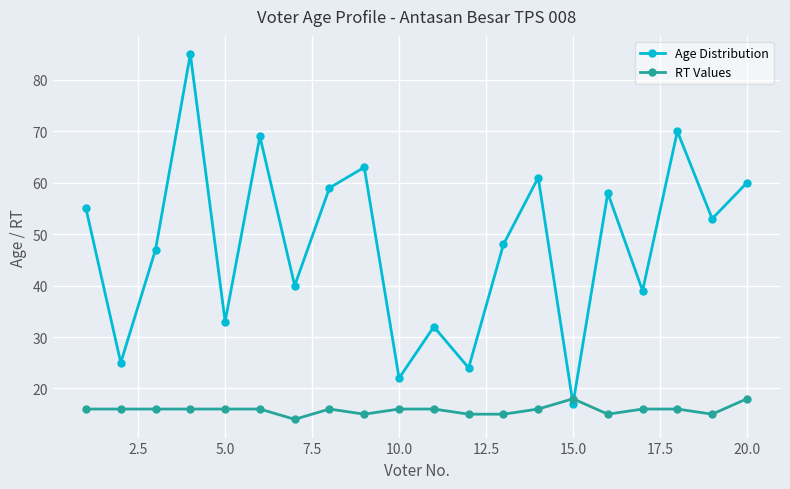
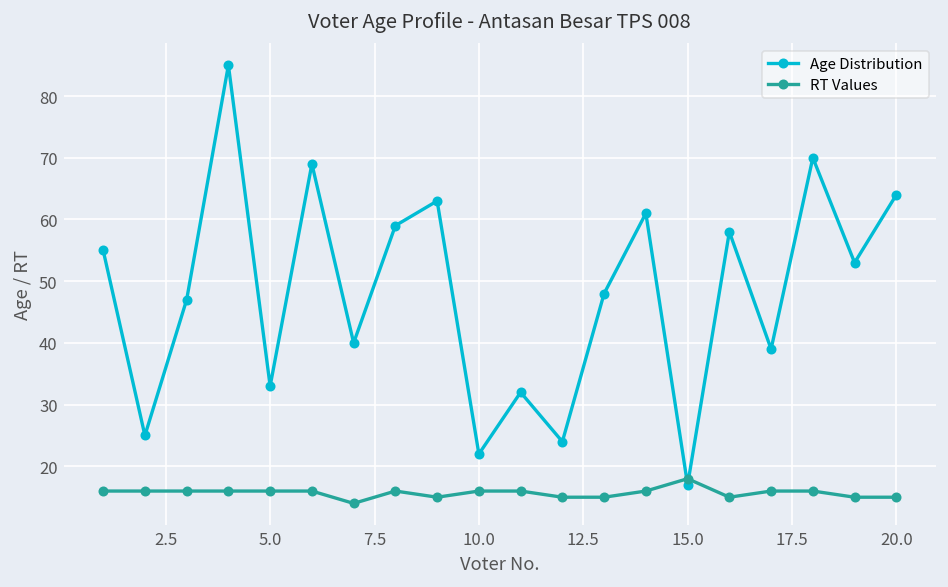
Age Distribution, 20.0: 60 -> 64
RT Values, 20.0: 18 -> 15
